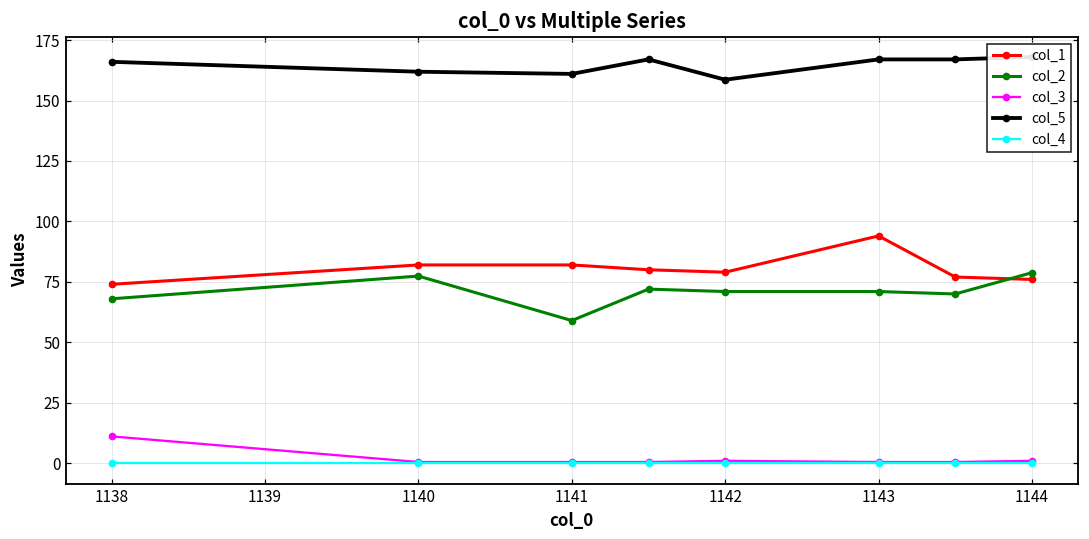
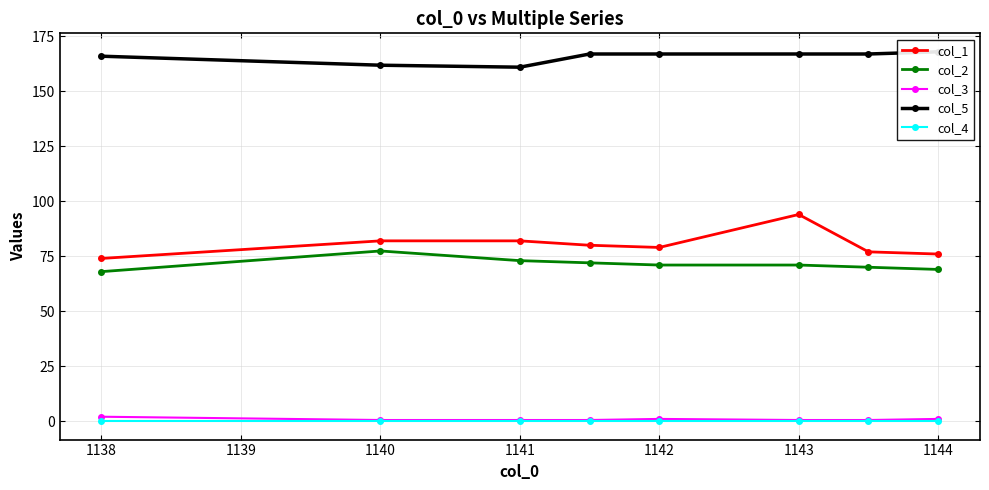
col_3, 1138: 11 -> 2
col_2, 1141: 59 -> 73
col_5, 1142: 159 -> 167
col_2, 1144: 79 -> 69
